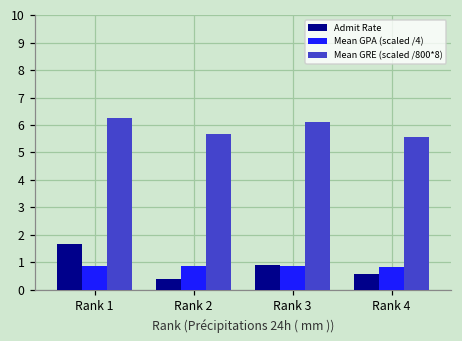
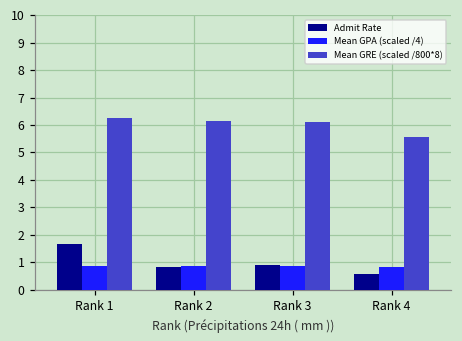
Admit Rate, Rank 2: 0.4 -> 0.8
Mean GRE (scaled /800*8), Rank 2: 5.7 -> 6.2
